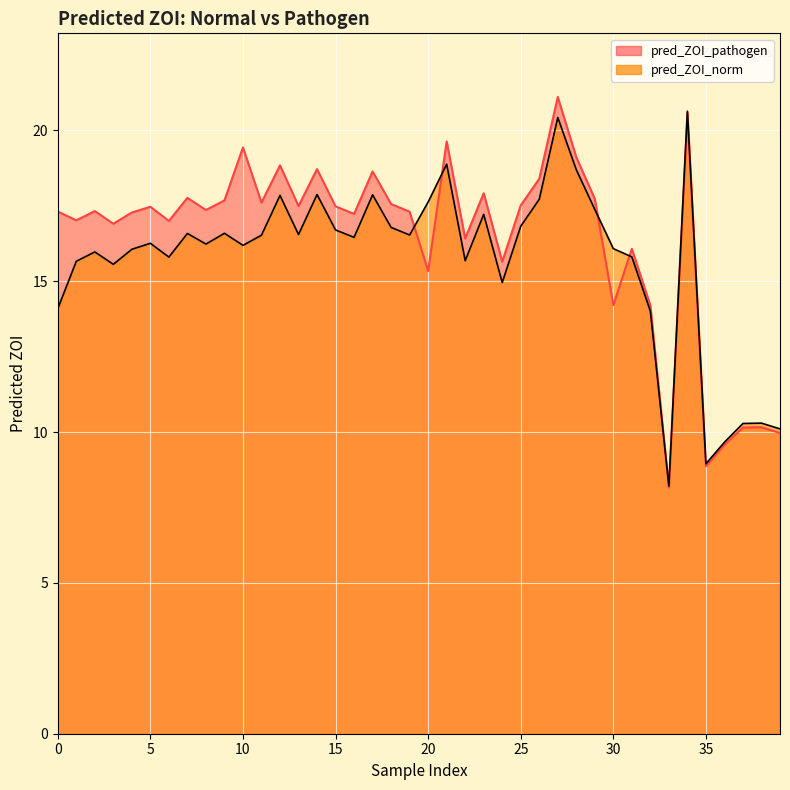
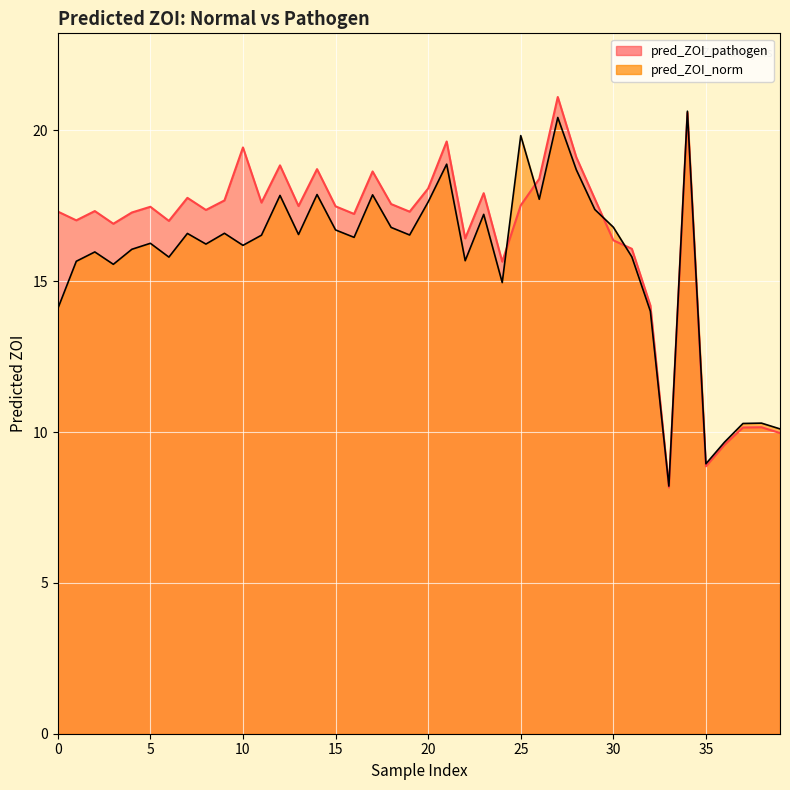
pred_ZOI_pathogen, 20: 15.3 -> 18.1
pred_ZOI_norm, 25: 16.8 -> 19.8
pred_ZOI_pathogen, 30: 14.2 -> 16.4
pred_ZOI_norm, 30: 16.1 -> 16.8
